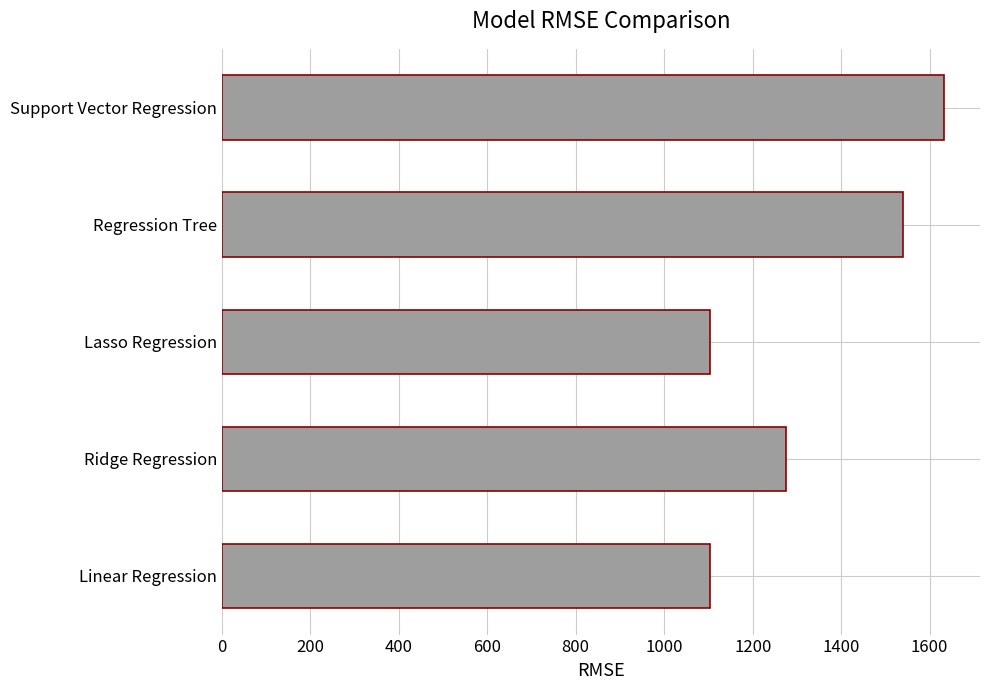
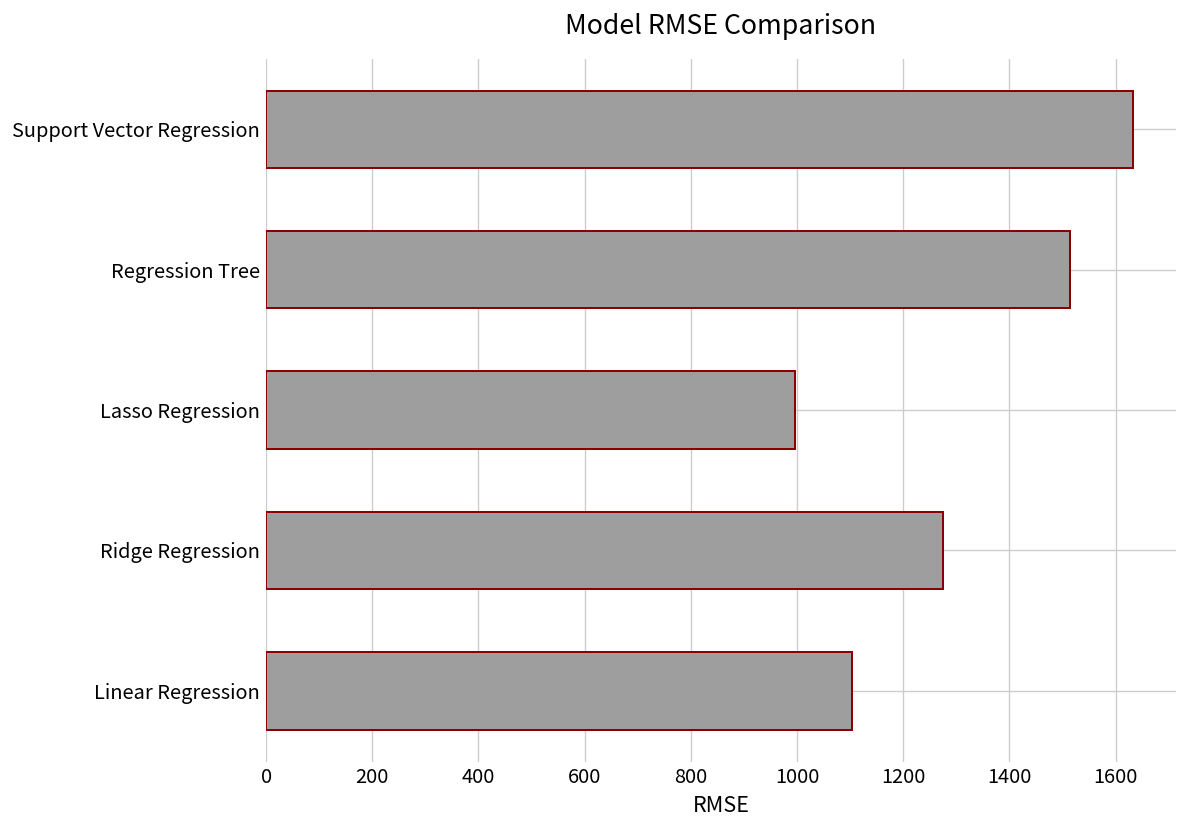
Regression Tree: 1540 -> 1510
Lasso Regression: 1100 -> 1000
